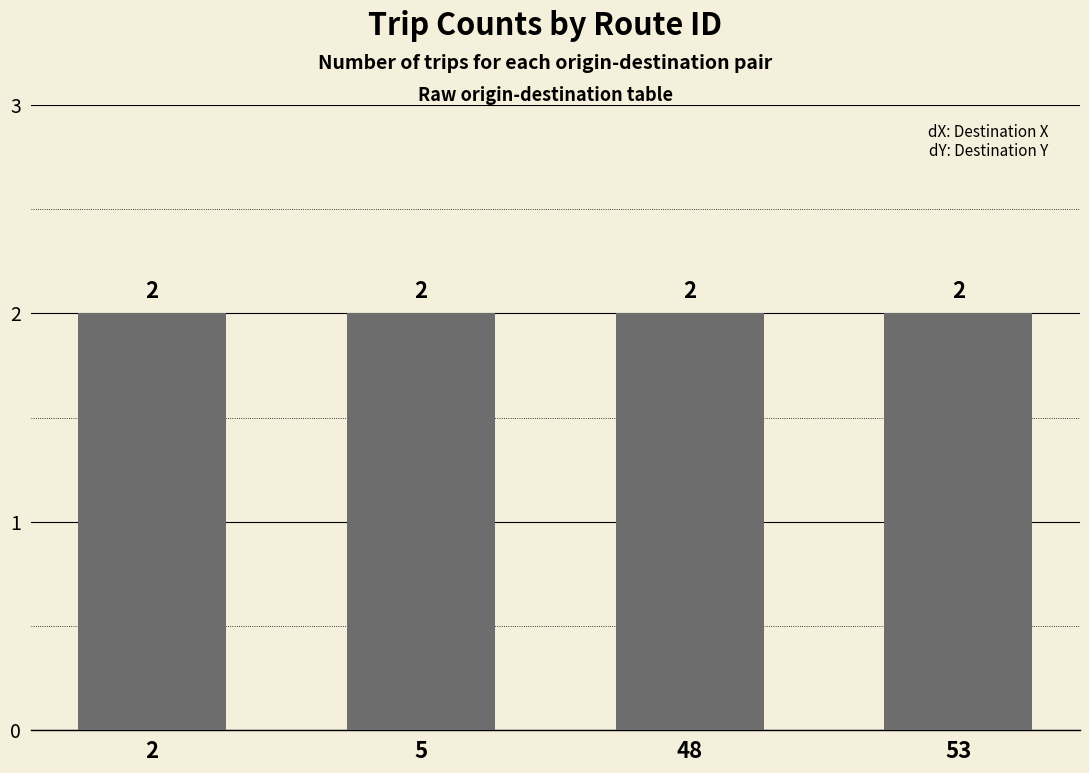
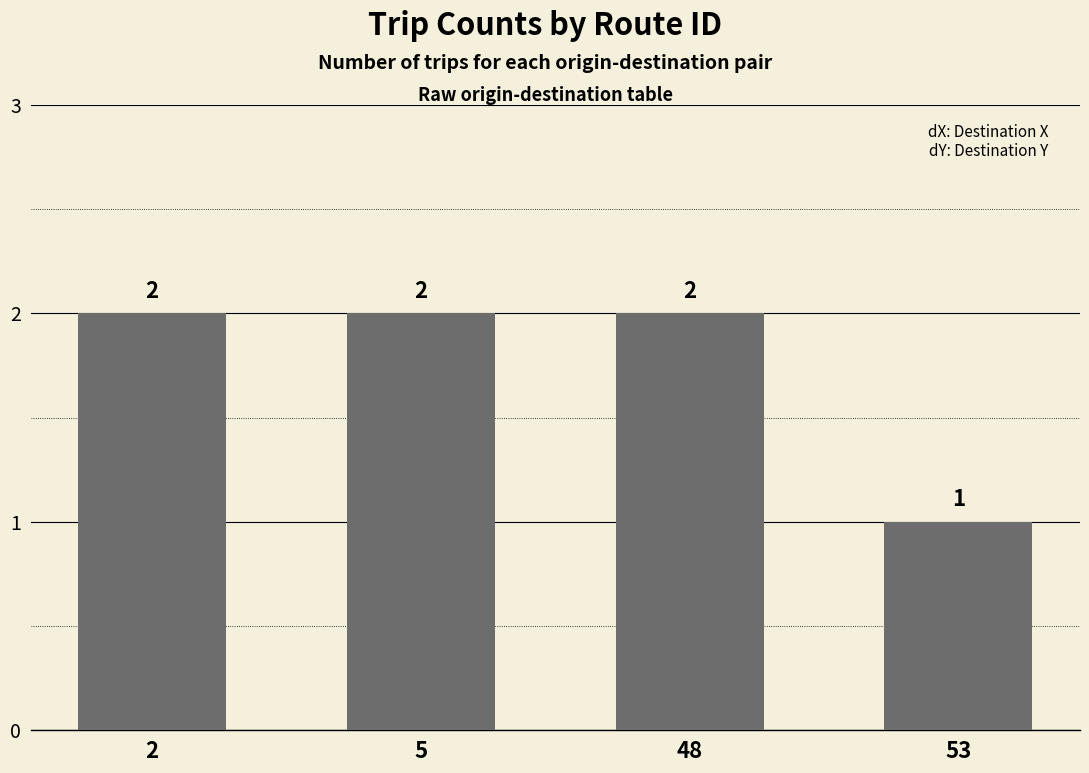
53: 2 -> 1
